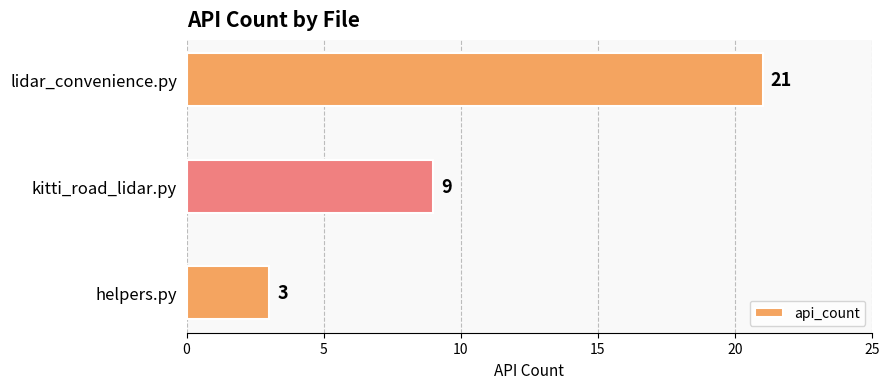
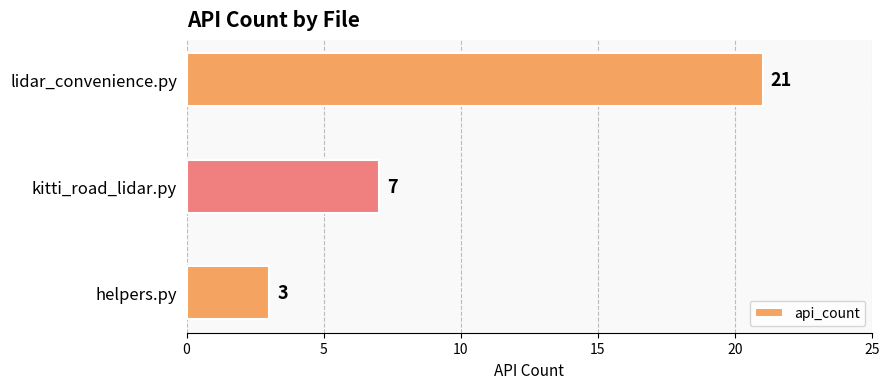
kitti_road_lidar.py: 9 -> 7
